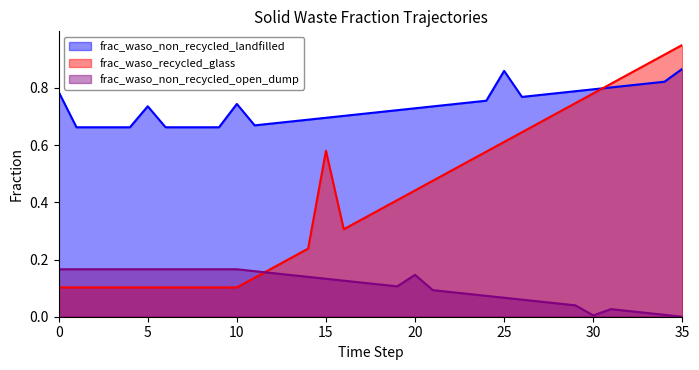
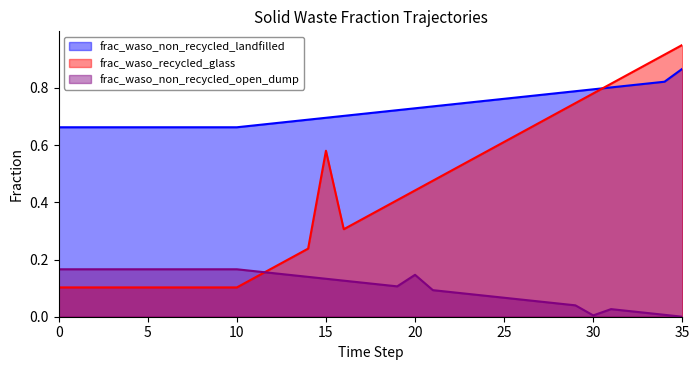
frac_waso_non_recycled_landfilled, 0: 0.79 -> 0.66
frac_waso_non_recycled_landfilled, 5: 0.74 -> 0.66
frac_waso_non_recycled_landfilled, 10: 0.74 -> 0.66
frac_waso_non_recycled_landfilled, 25: 0.86 -> 0.76
